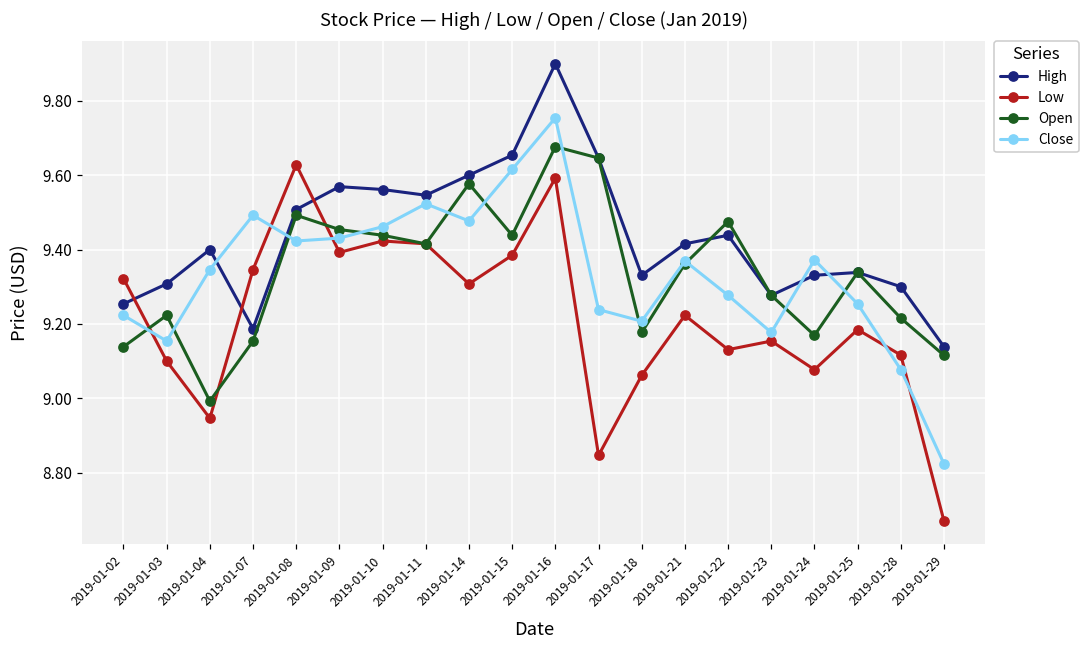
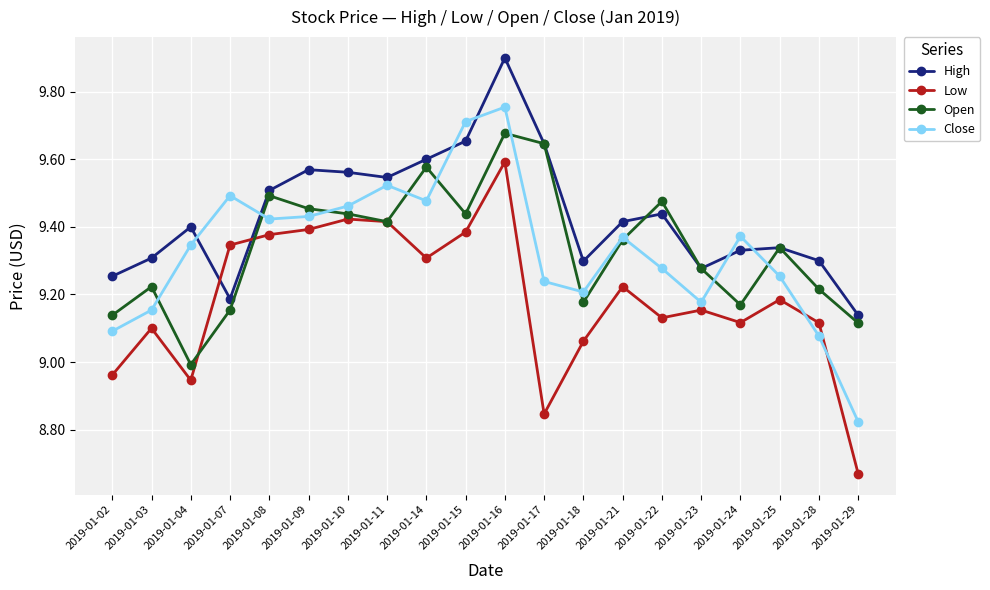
Low, 2019-01-02: 9.32 -> 8.96
Close, 2019-01-02: 9.22 -> 9.09
Low, 2019-01-08: 9.63 -> 9.38
Close, 2019-01-15: 9.62 -> 9.71
High, 2019-01-18: 9.33 -> 9.30
Low, 2019-01-24: 9.08 -> 9.12
